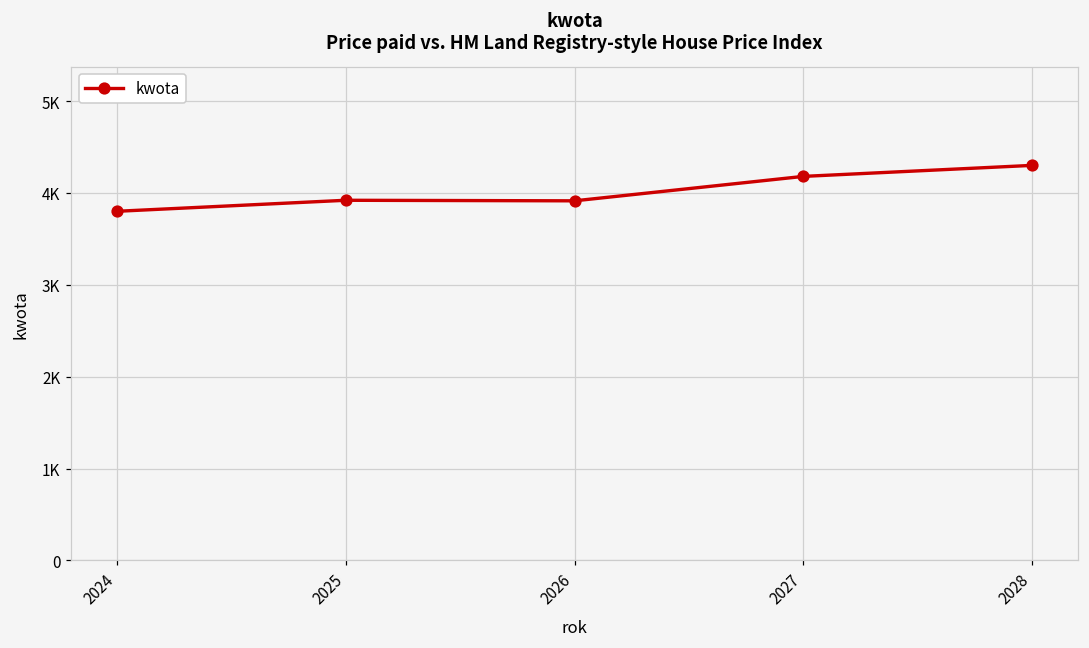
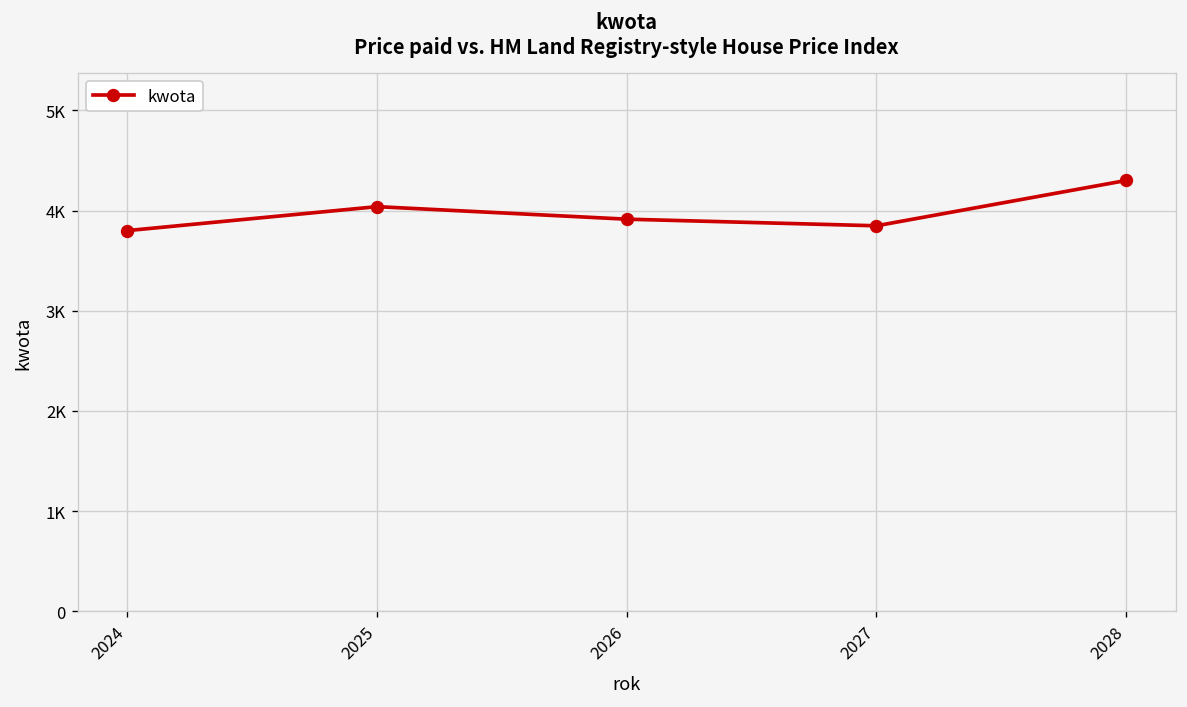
2025: 3900 -> 4000
2027: 4200 -> 3800
